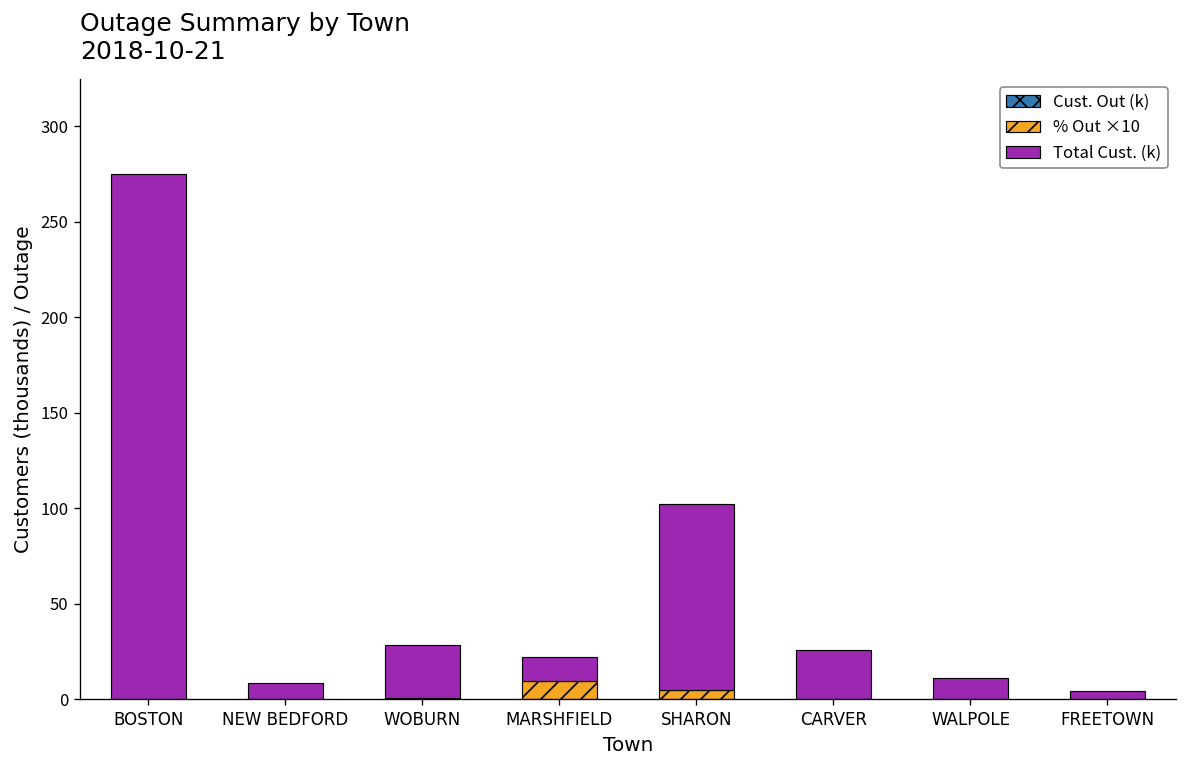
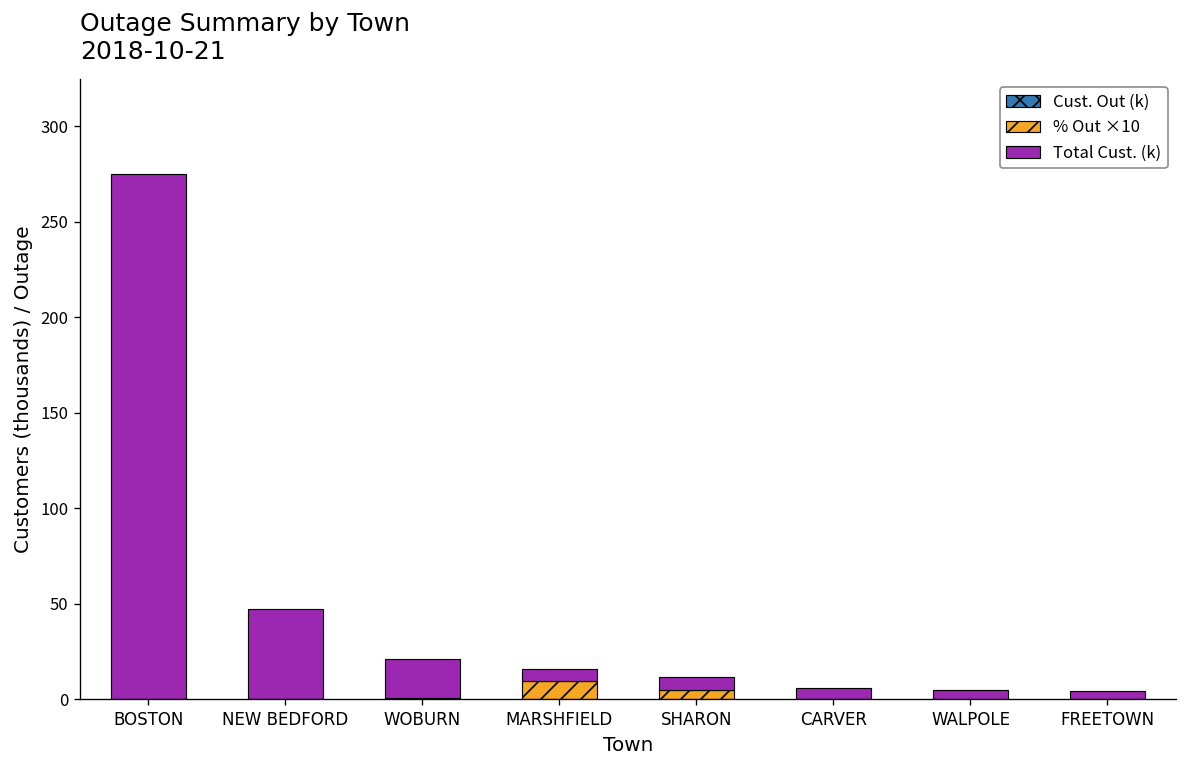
Total Cust. (k), NEW BEDFORD: 9 -> 47
Total Cust. (k), WOBURN: 28 -> 21
Total Cust. (k), MARSHFIELD: 12 -> 7
Total Cust. (k), SHARON: 97 -> 7
Total Cust. (k), CARVER: 26 -> 6
Total Cust. (k), WALPOLE: 11 -> 5
